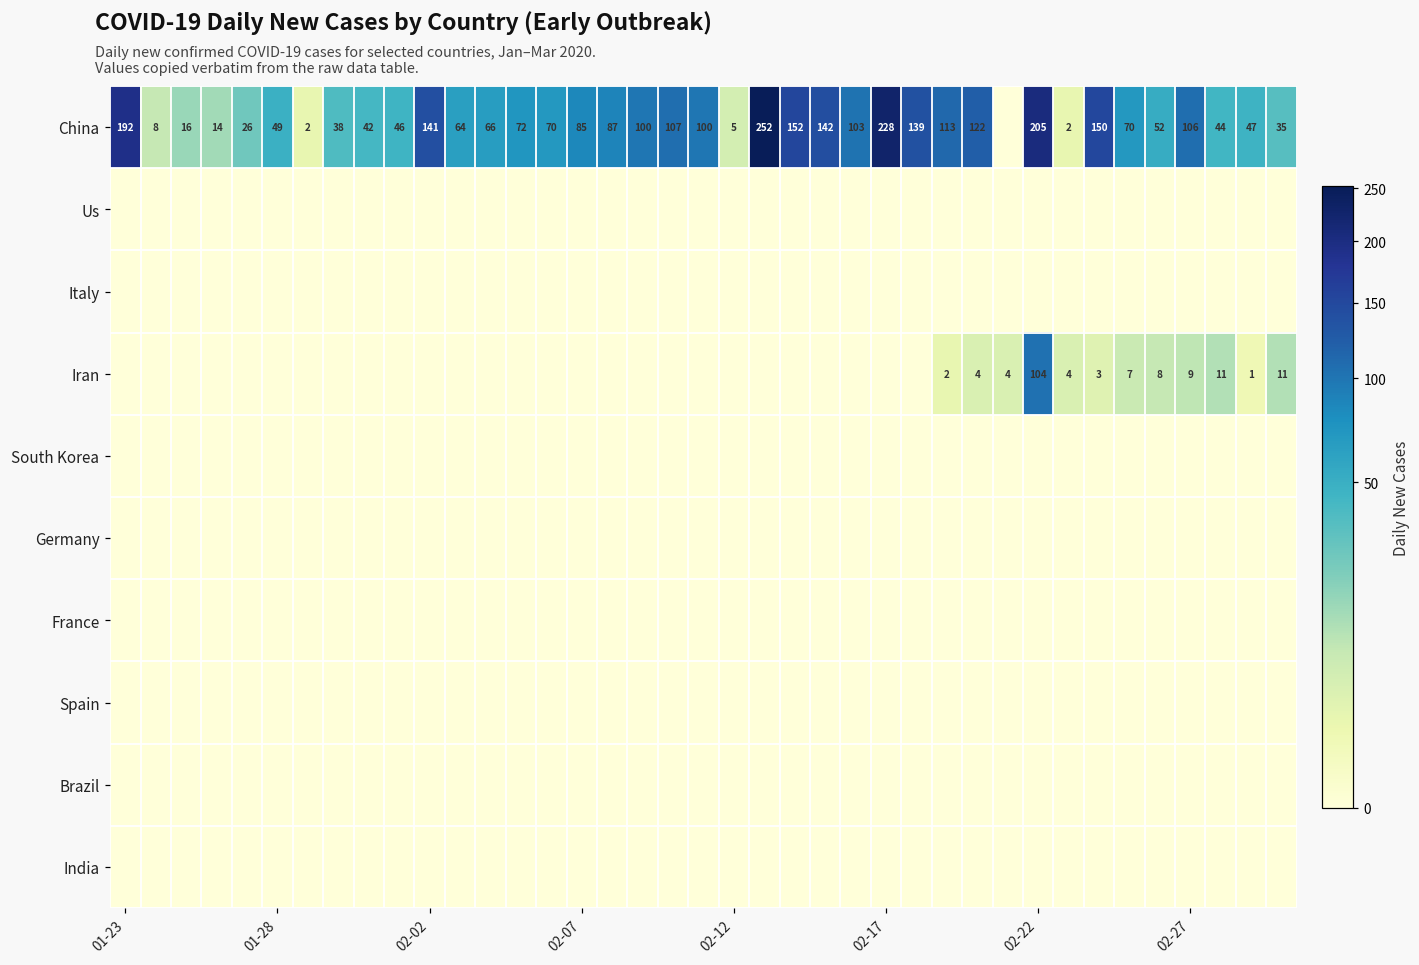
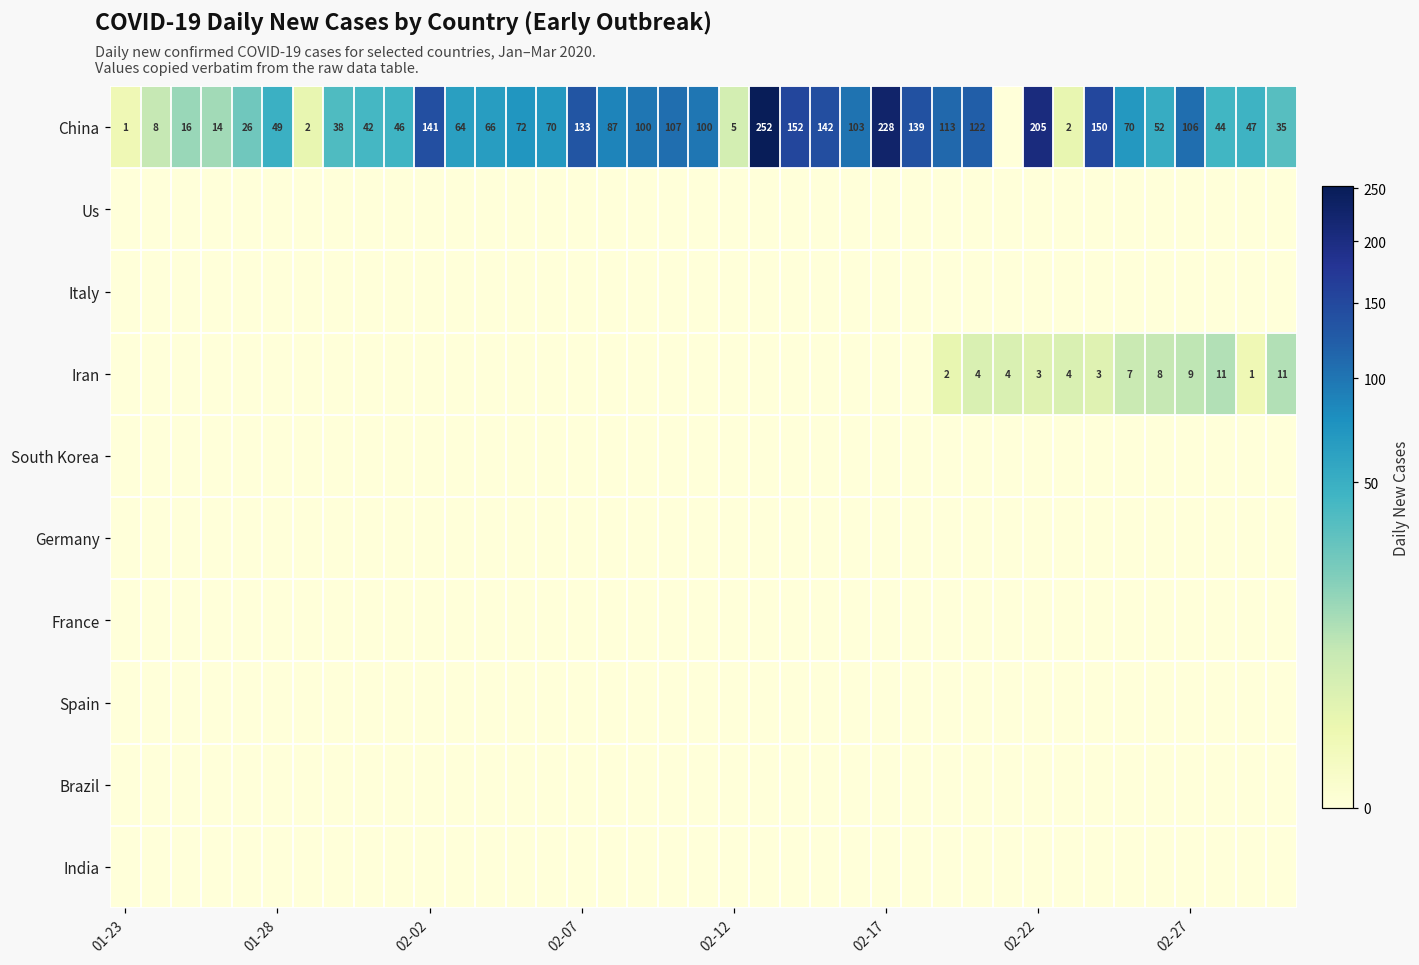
China, 01-23: 192 -> 1
China, 02-07: 85 -> 133
Iran, 02-22: 104 -> 3
